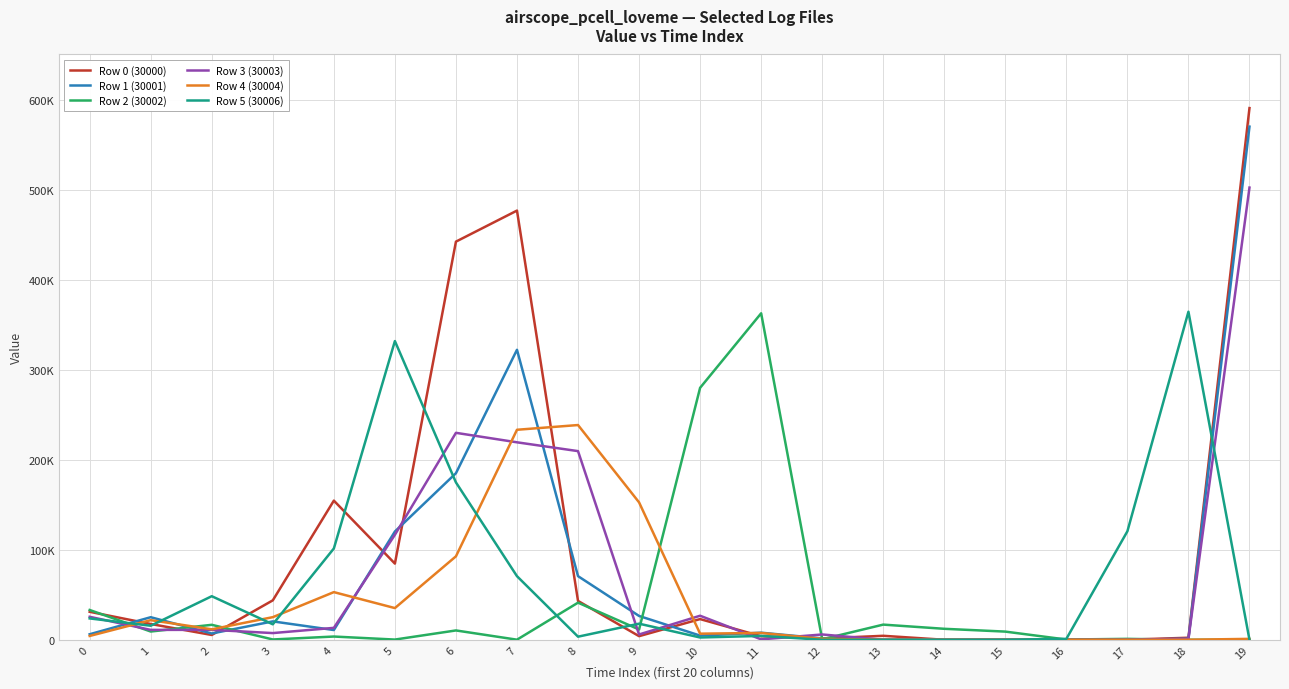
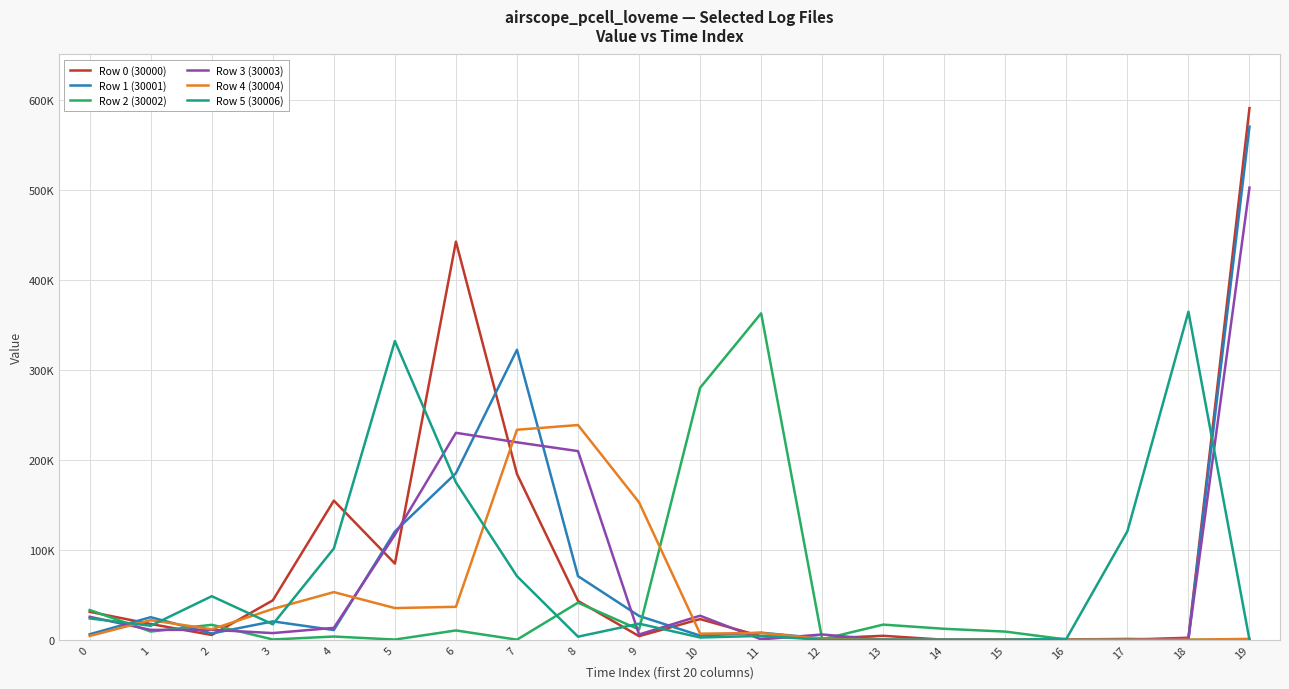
Row 4 (30004), 3: 25000 -> 34000
Row 4 (30004), 6: 90000 -> 40000
Row 0 (30000), 7: 480000 -> 180000
